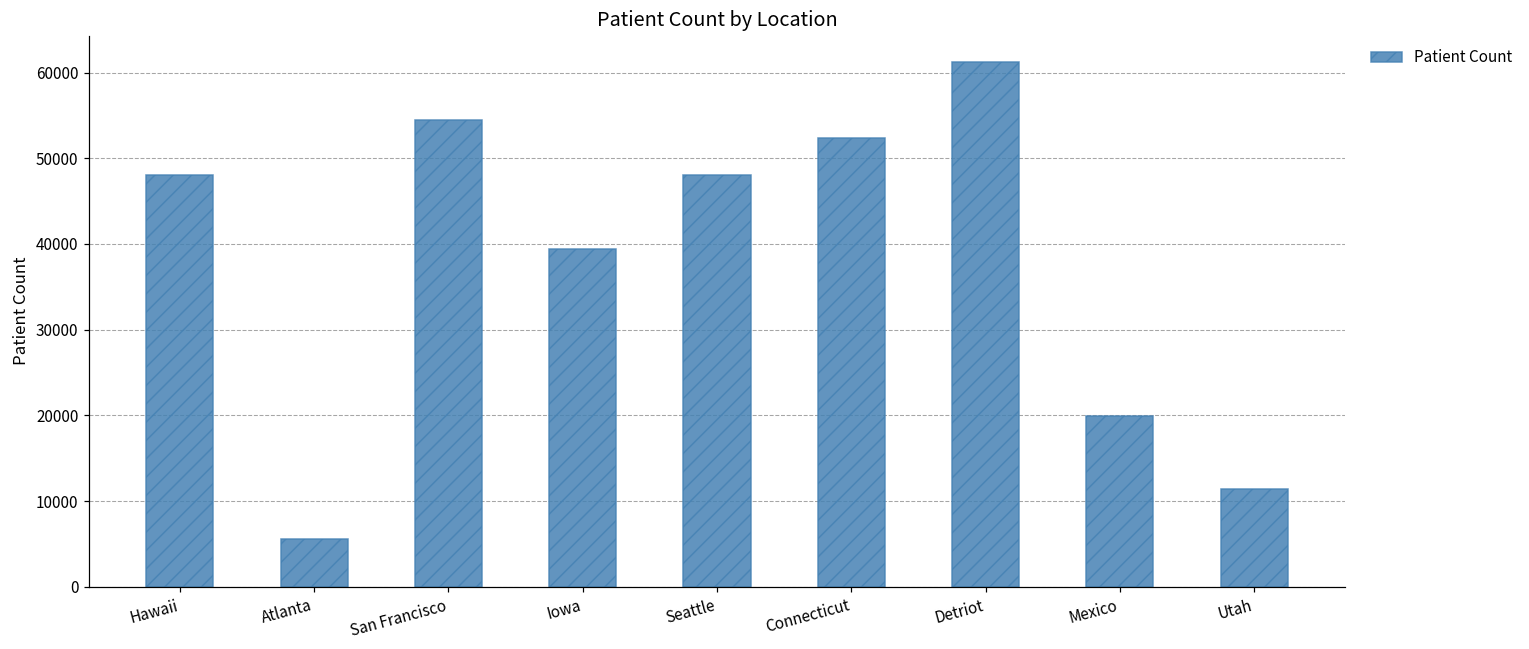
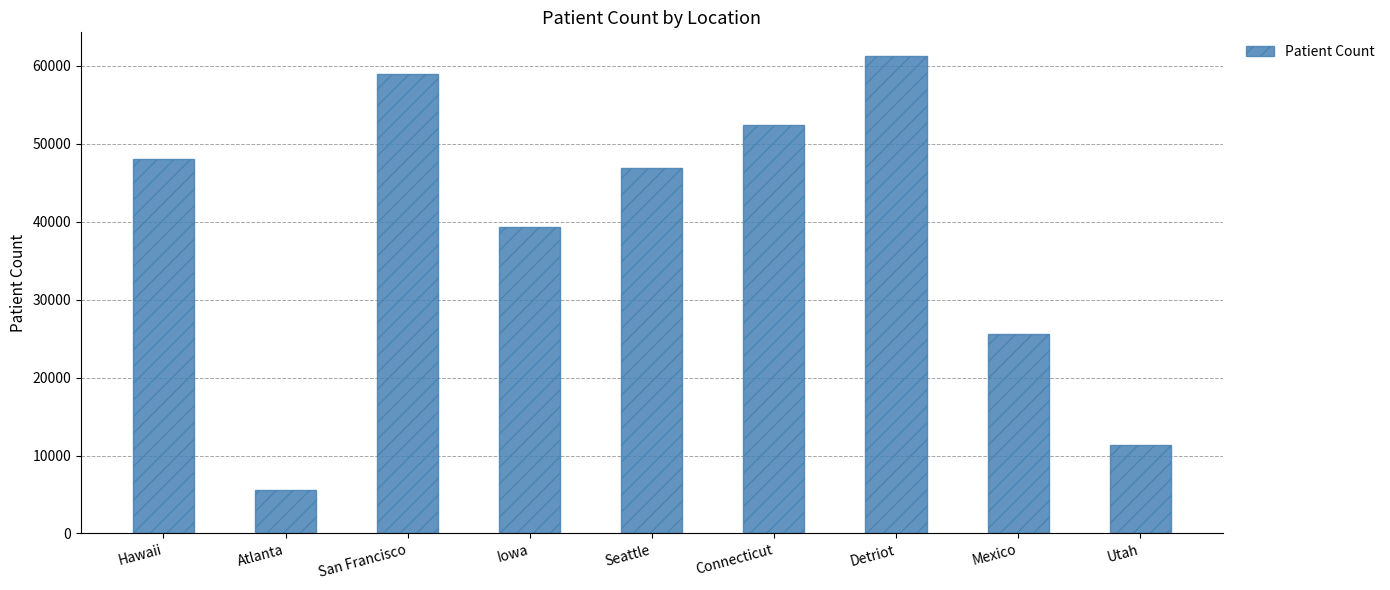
San Francisco: 54000 -> 59000
Seattle: 48000 -> 47000
Mexico: 20000 -> 26000
